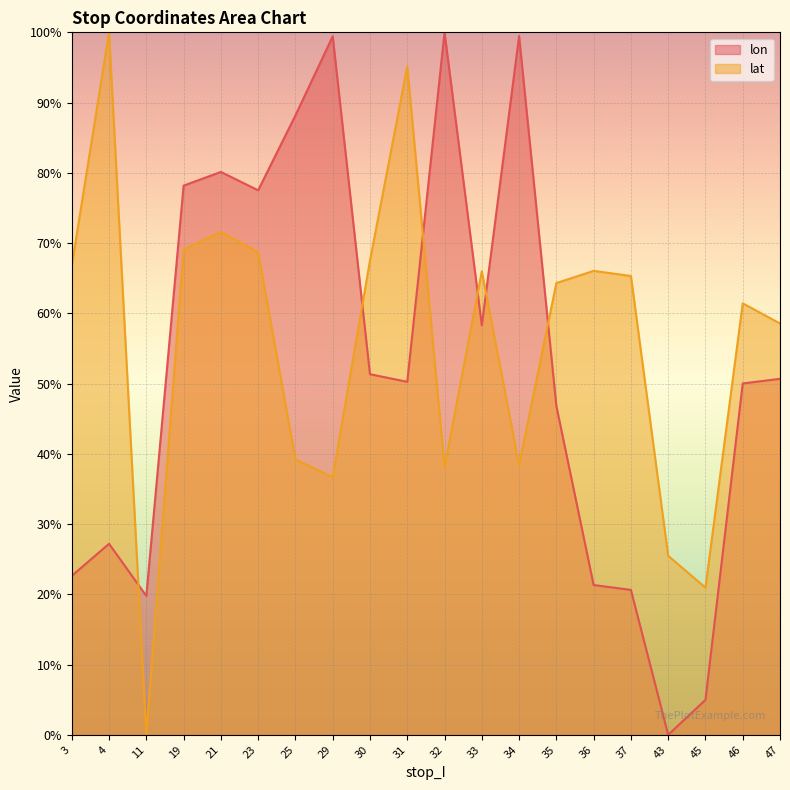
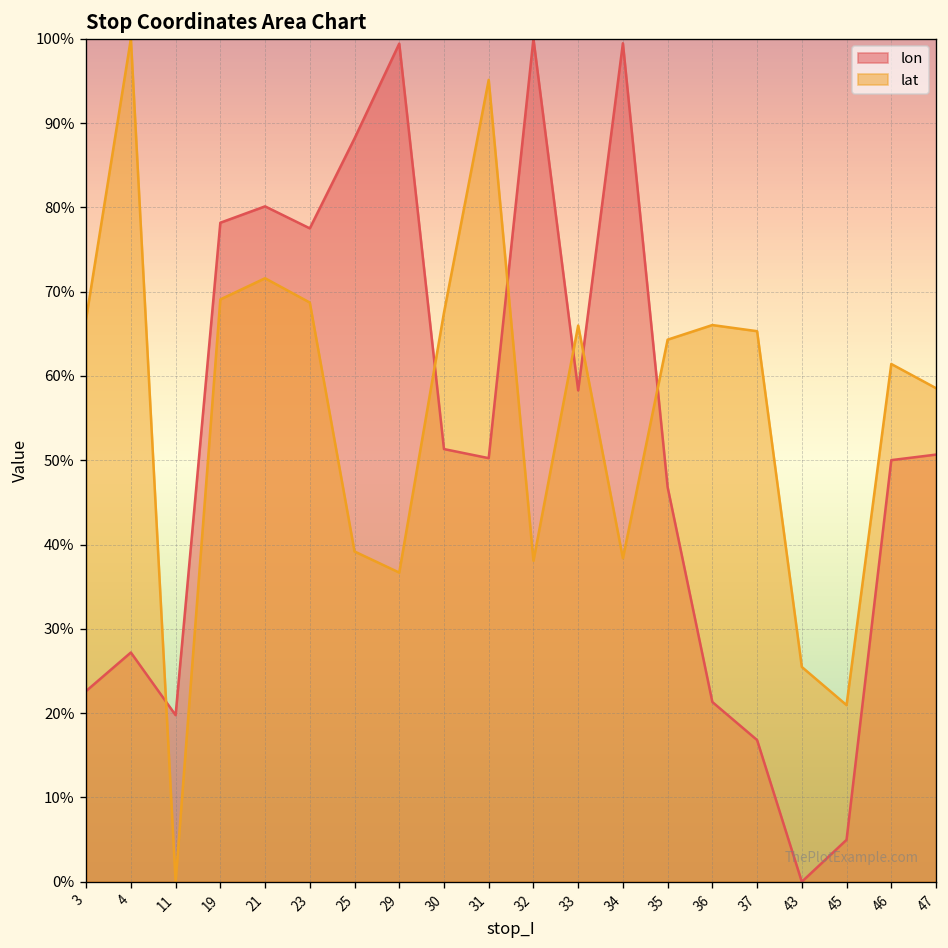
lon, 37: 21% -> 17%
